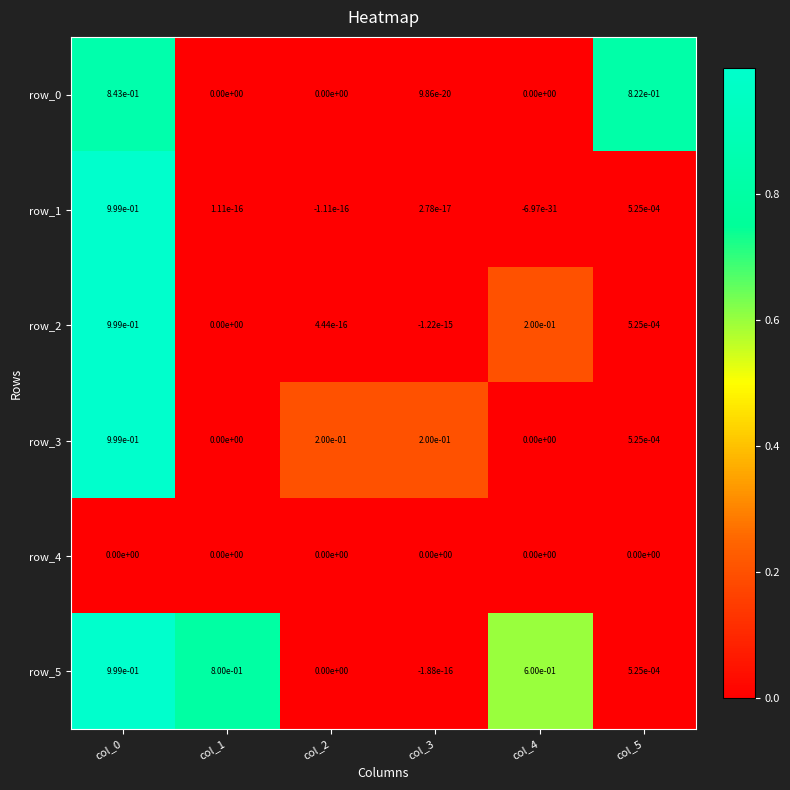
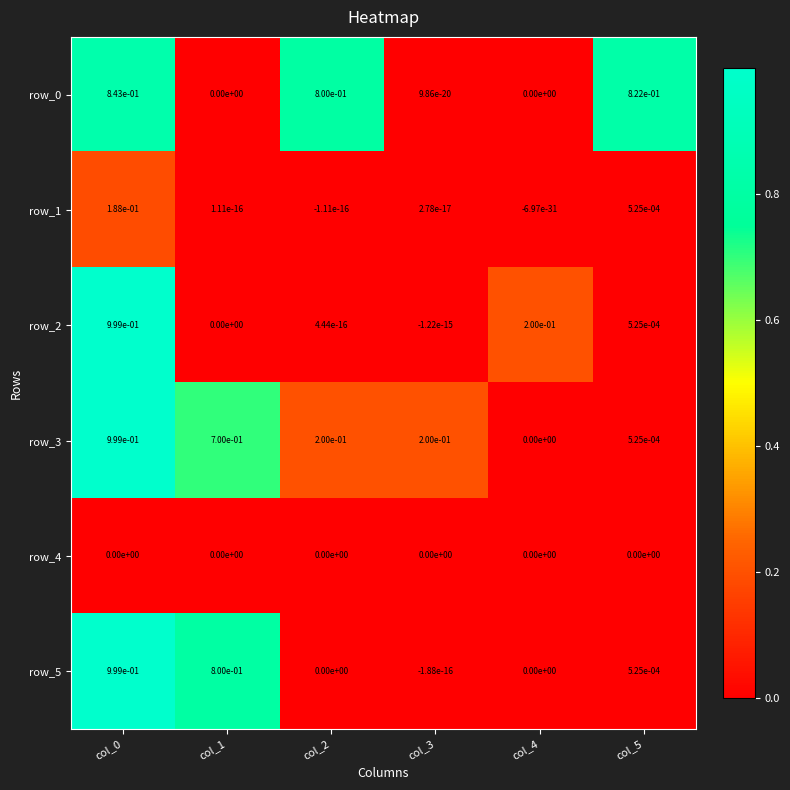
row_0, col_2: 0.00e+00 -> 8.00e-01
row_1, col_0: 9.99e-01 -> 1.88e-01
row_3, col_1: 0.00e+00 -> 7.00e-01
row_5, col_4: 6.00e-01 -> 0.00e+00
